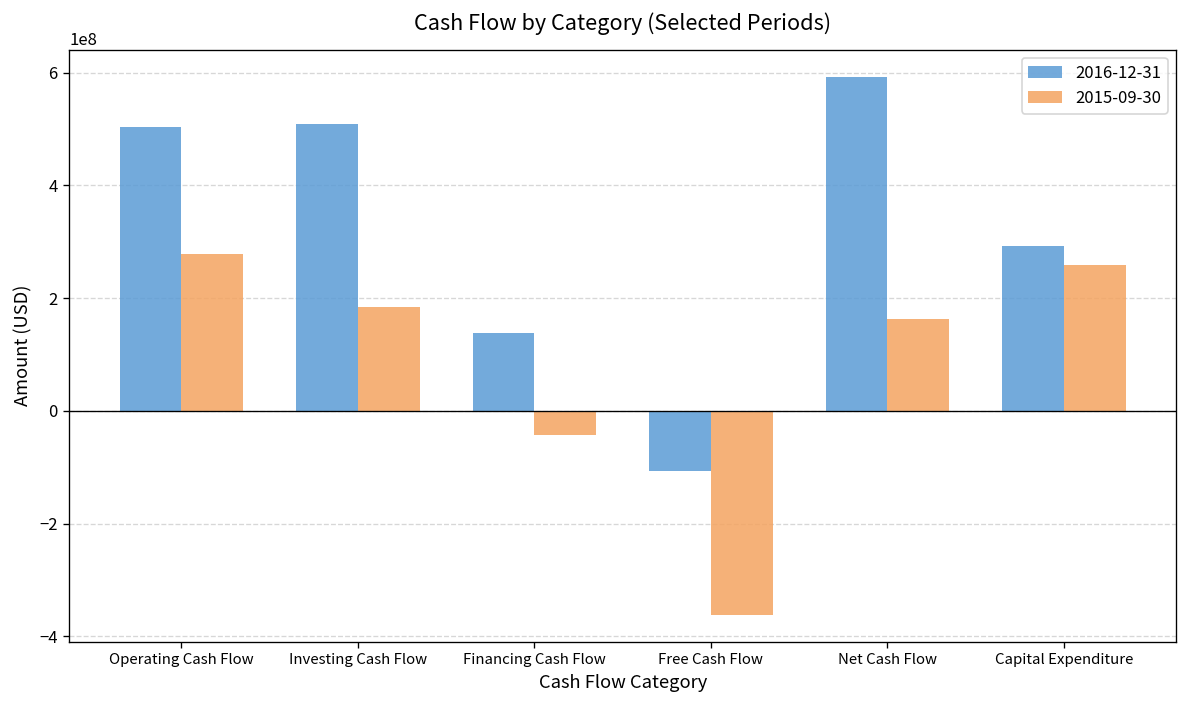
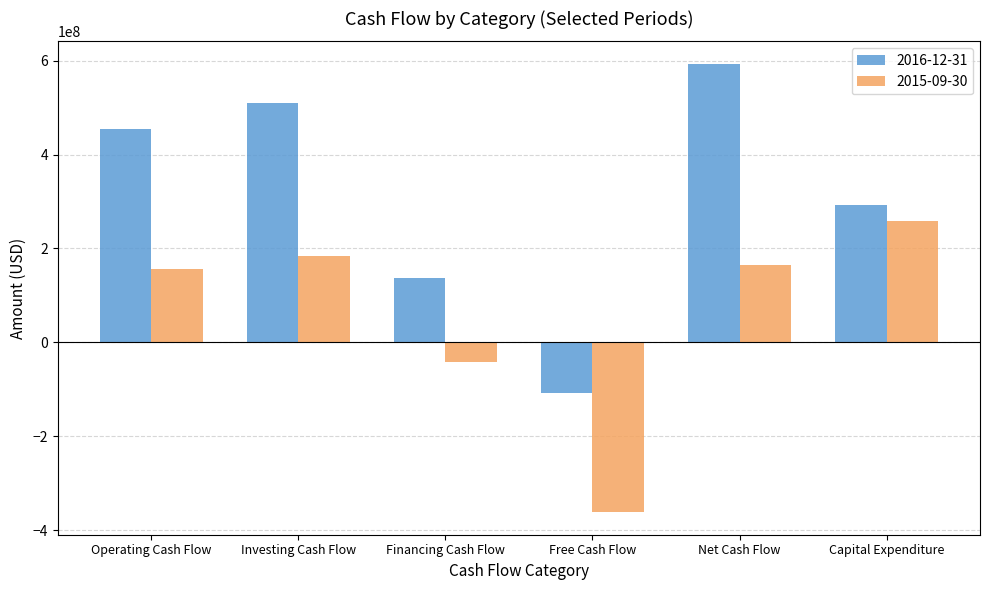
2016-12-31, Operating Cash Flow: 500000000 -> 450000000
2015-09-30, Operating Cash Flow: 280000000 -> 160000000
